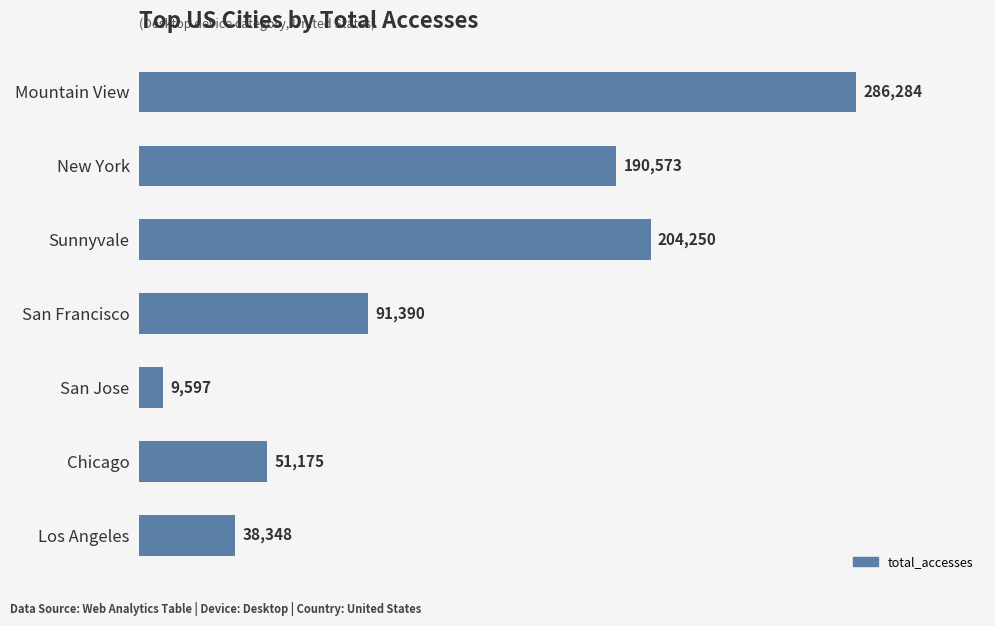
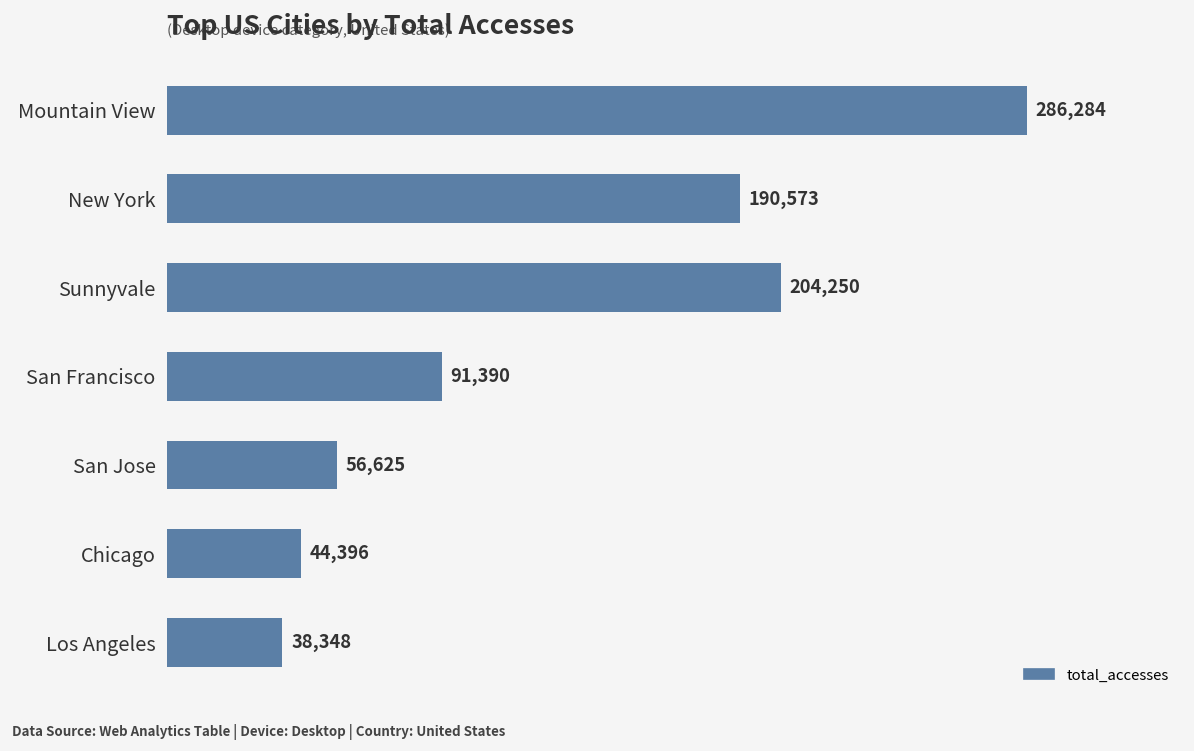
San Jose: 9,597 -> 56,625
Chicago: 51,175 -> 44,396
